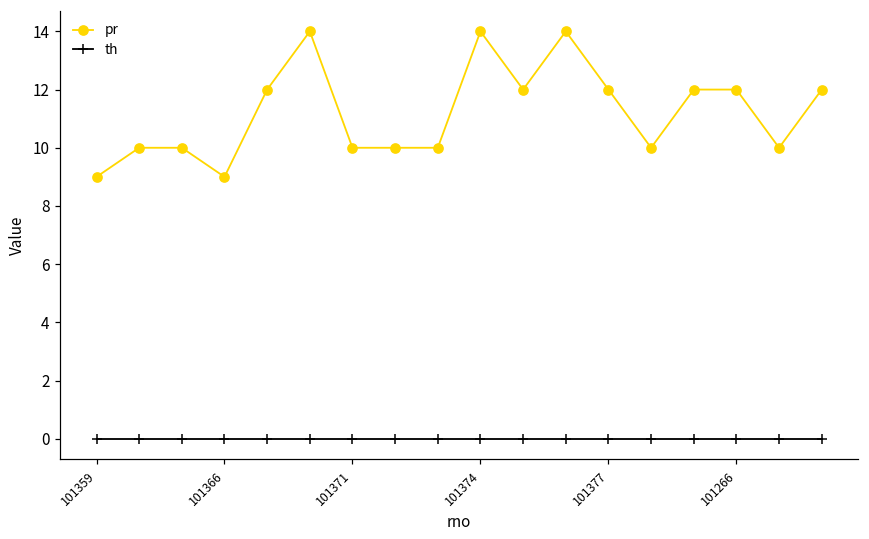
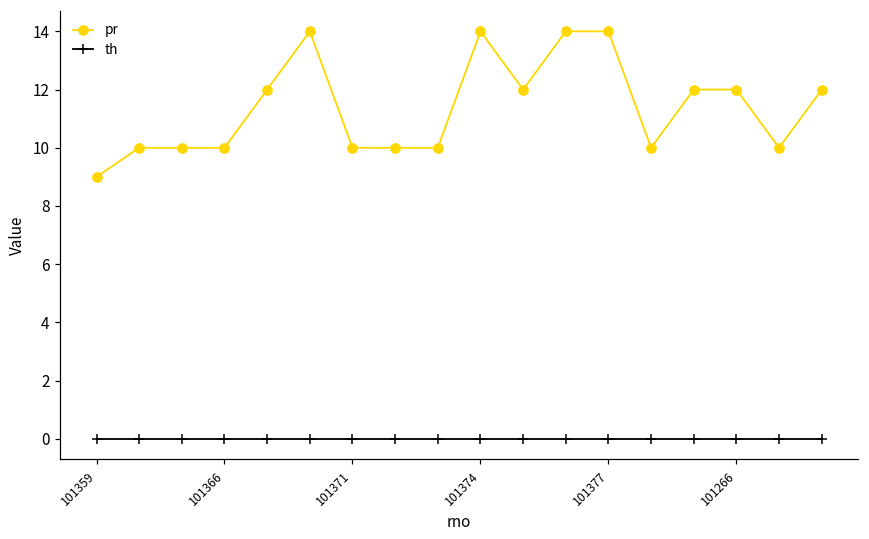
pr, 101366: 9 -> 10
pr, 101377: 12 -> 14
